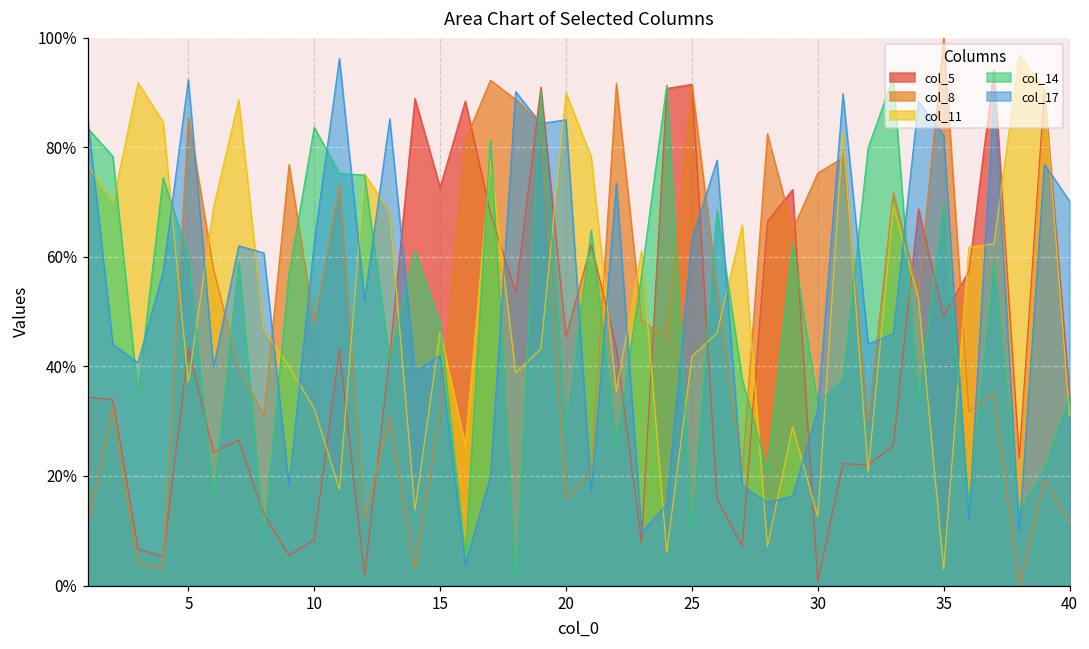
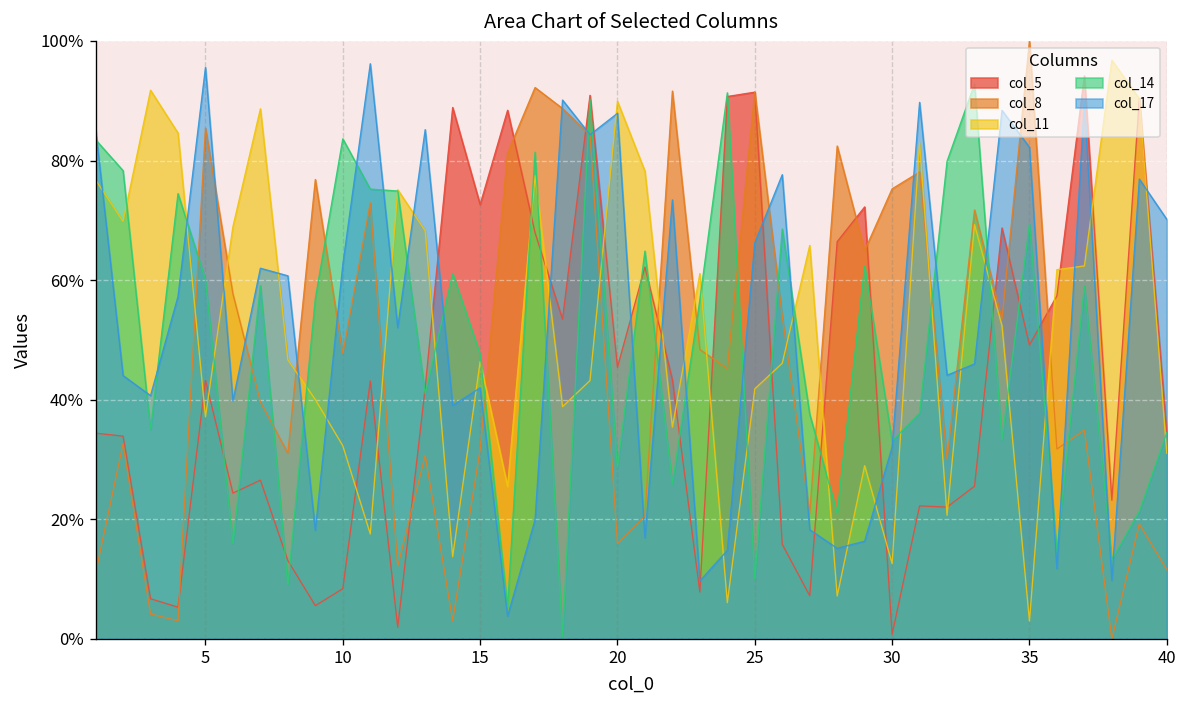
col_17, 5: 92% -> 96%
col_17, 20: 85% -> 88%
col_17, 25: 63% -> 66%
